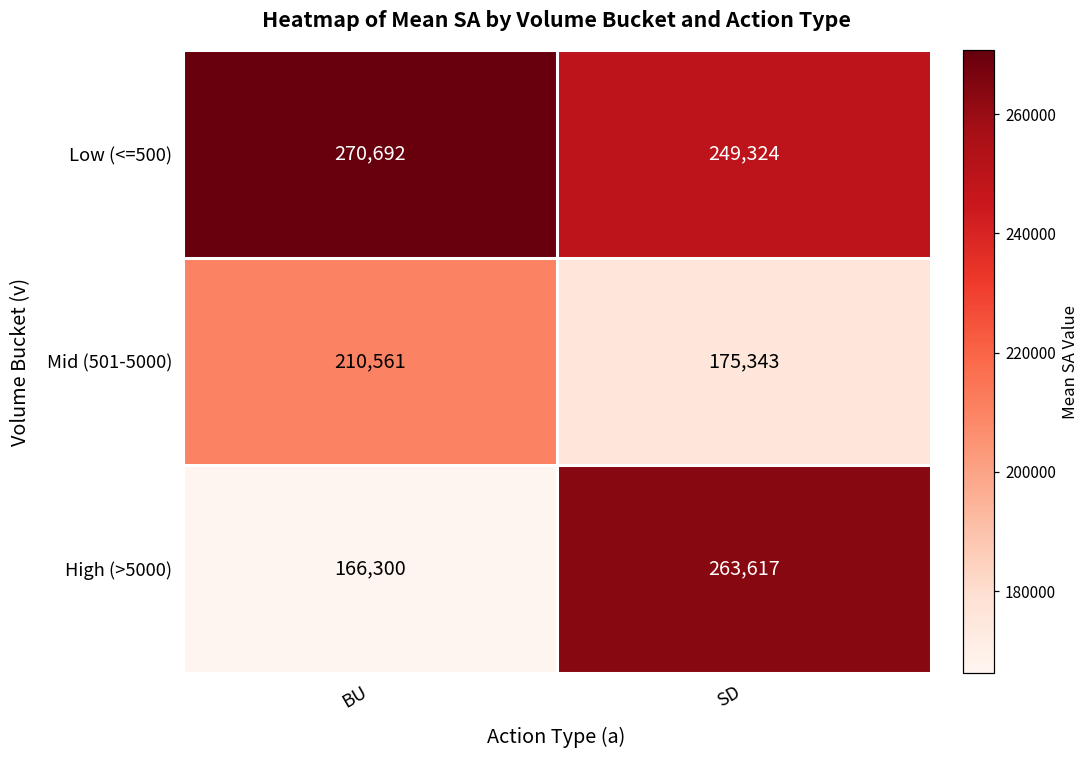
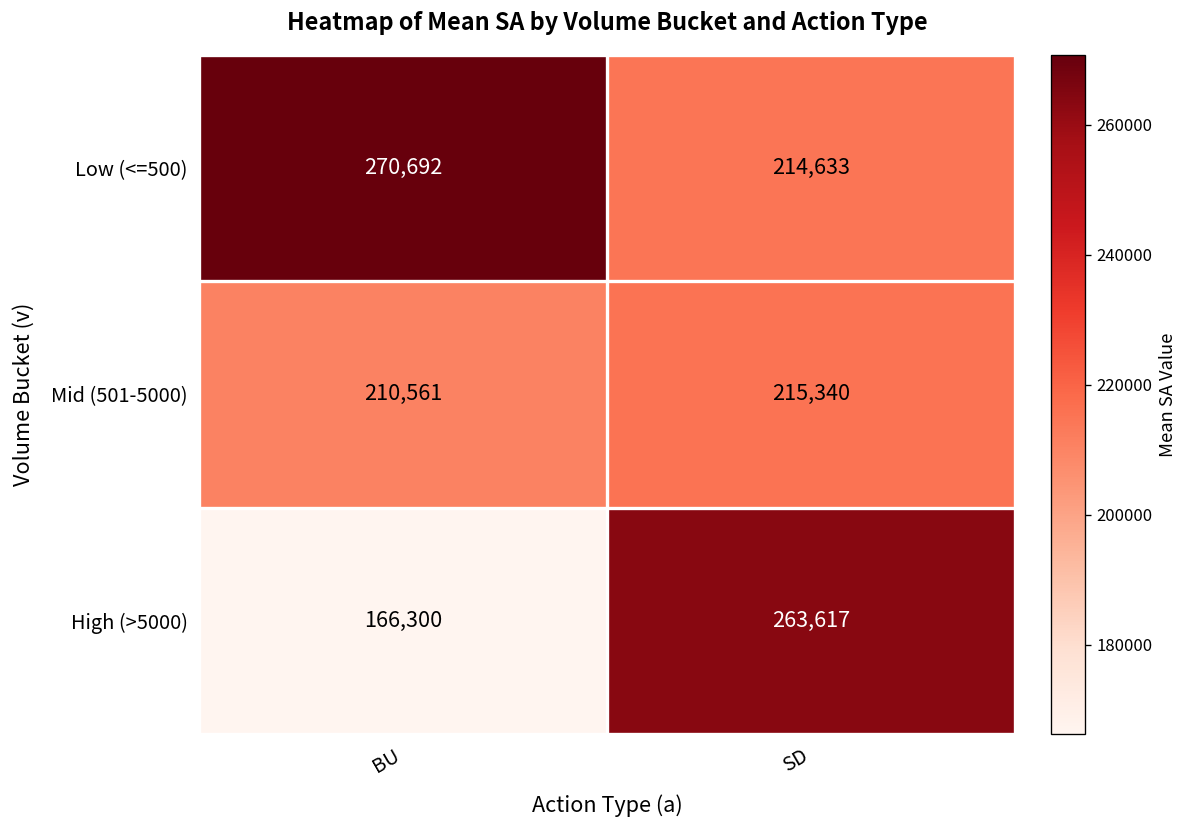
Low (<=500), SD: 249,324 -> 214,633
Mid (501-5000), SD: 175,343 -> 215,340
